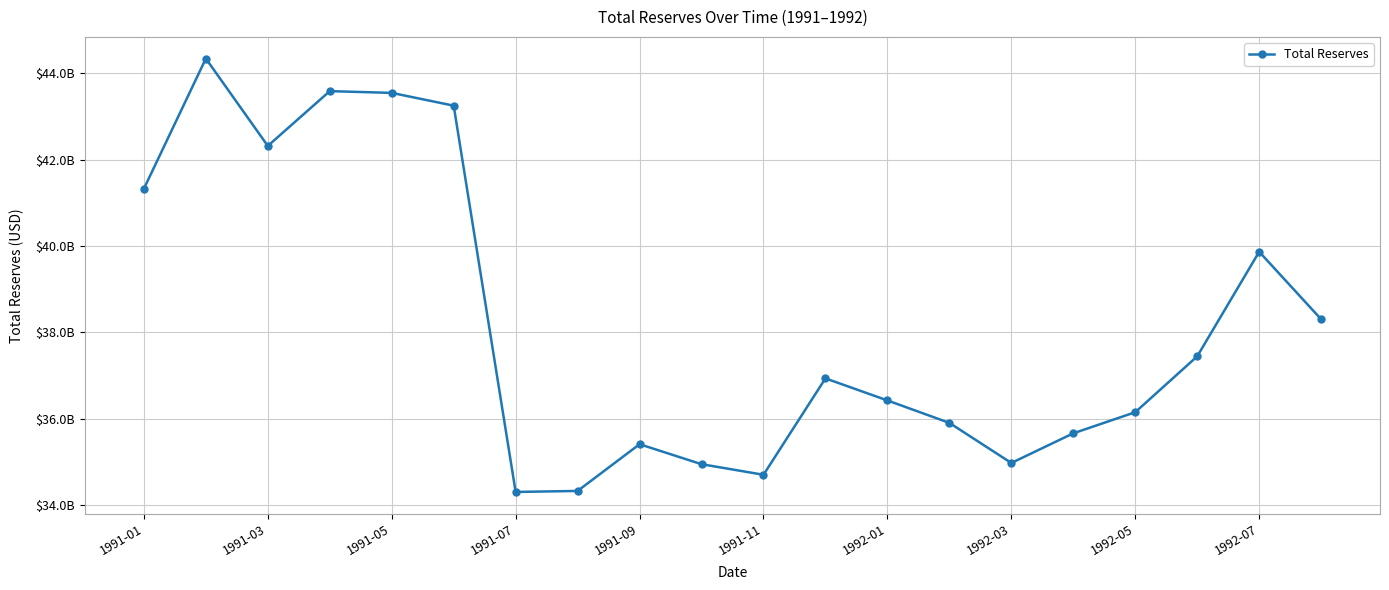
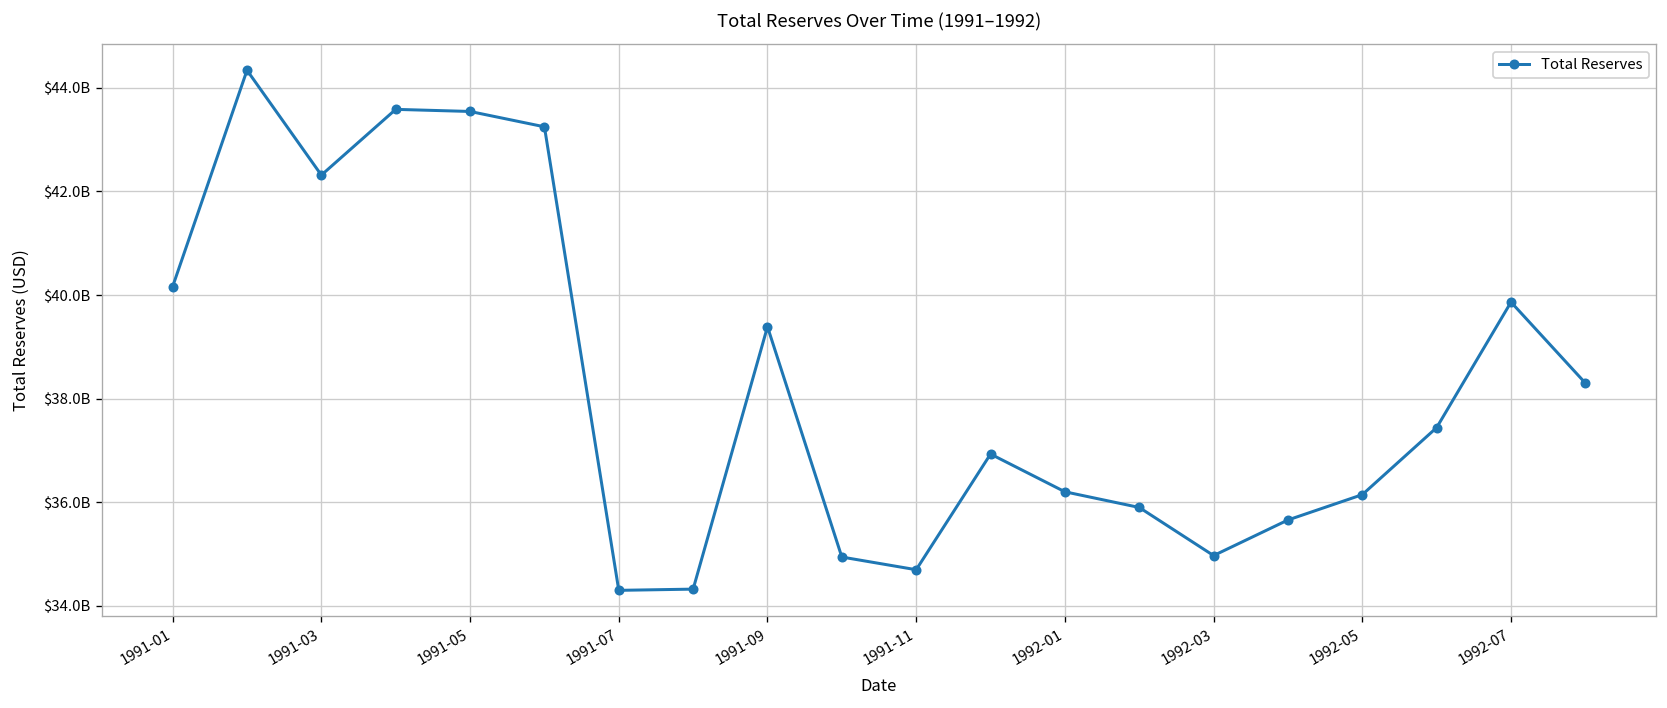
1991-01: $41300000000 -> $40200000000
1991-09: $35400000000 -> $39400000000
1992-01: $36400000000 -> $36200000000
